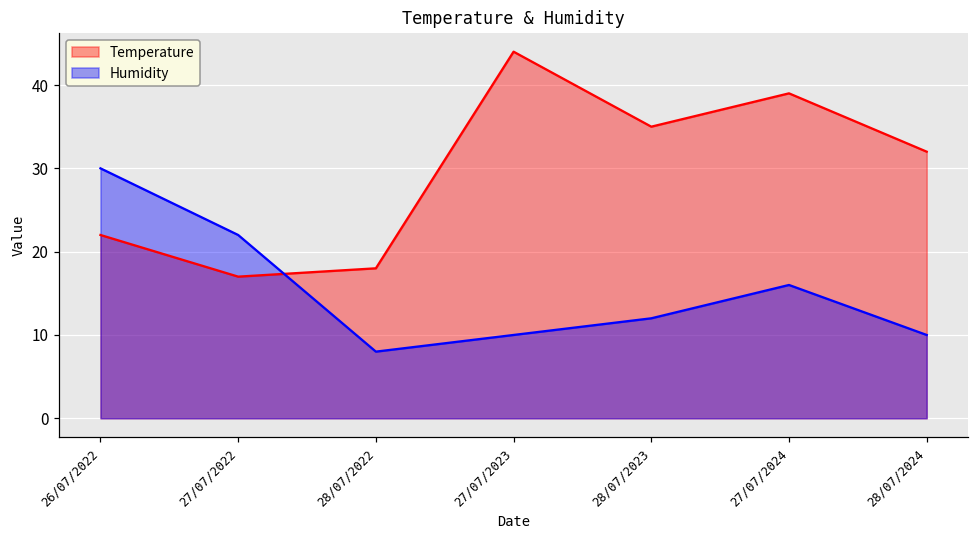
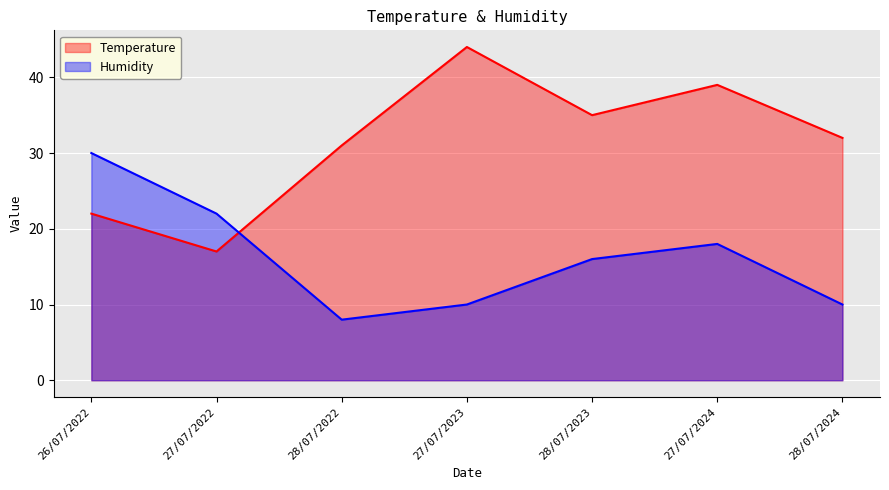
Temperature, 28/07/2022: 18 -> 31
Humidity, 28/07/2023: 12 -> 16
Humidity, 27/07/2024: 16 -> 18
